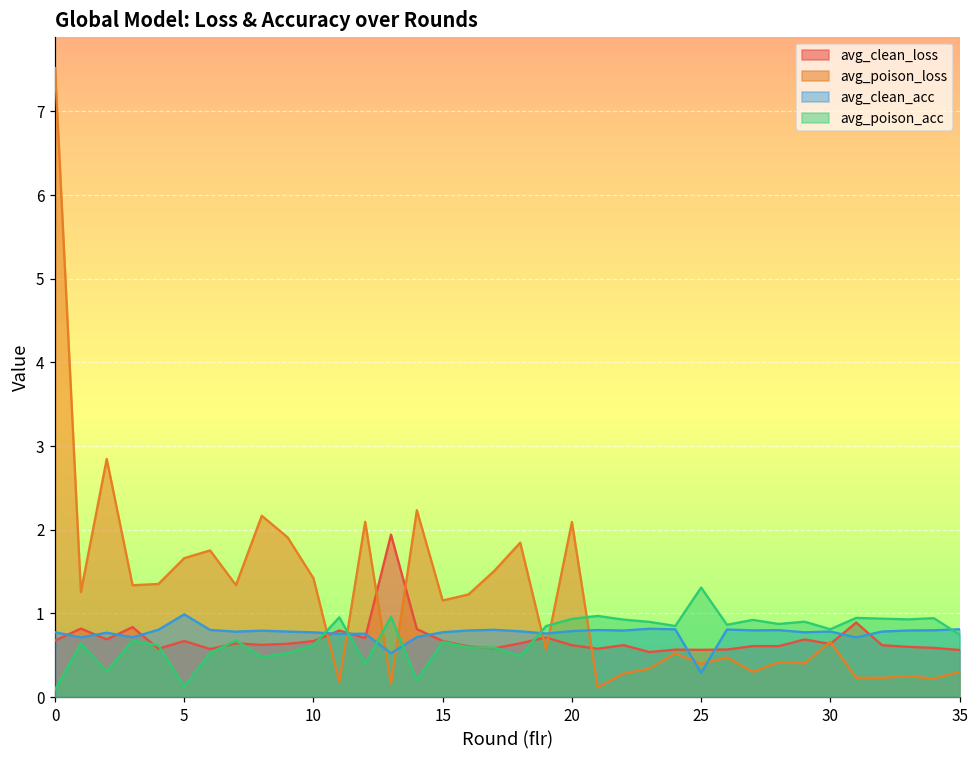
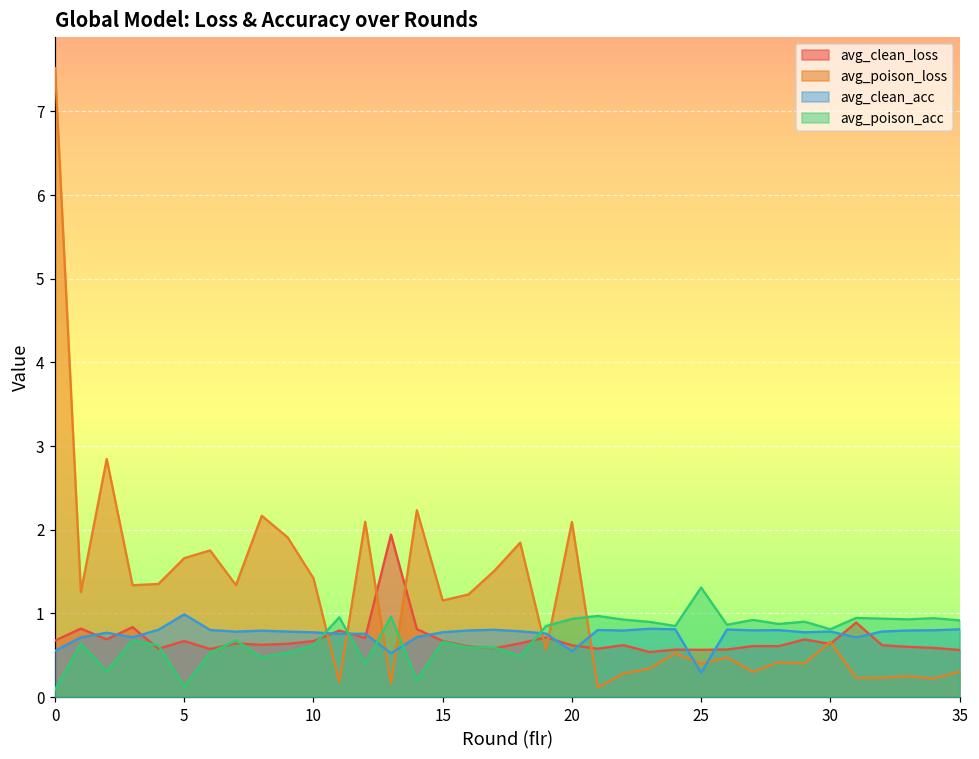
avg_clean_acc, 0: 0.8 -> 0.6
avg_clean_acc, 20: 0.8 -> 0.5
avg_poison_acc, 35: 0.7 -> 0.9
